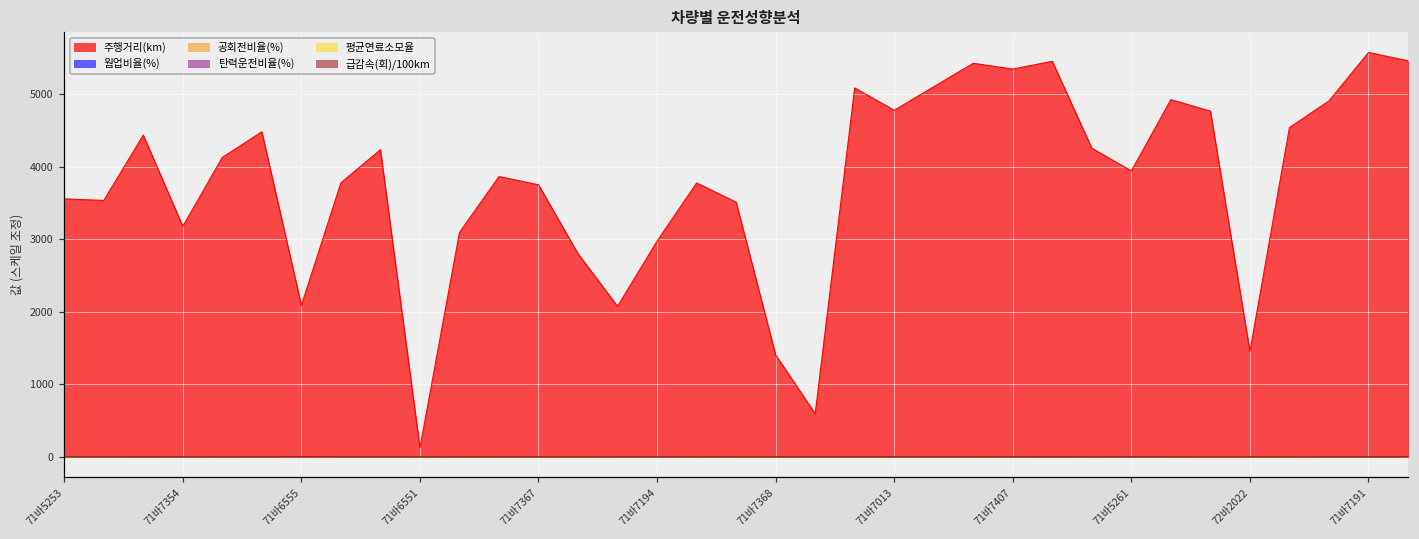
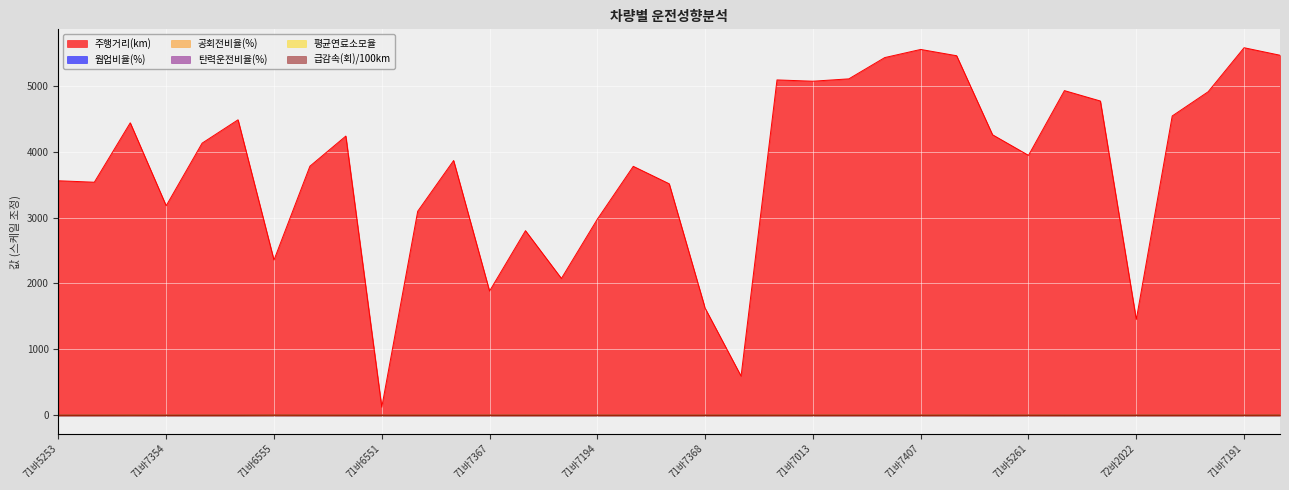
주행거리(km), 71바6555: 2100 -> 2400
주행거리(km), 71바7367: 3800 -> 1900
주행거리(km), 71바7368: 1400 -> 1600
주행거리(km), 71바7013: 4800 -> 5100
주행거리(km), 71바7407: 5300 -> 5600
